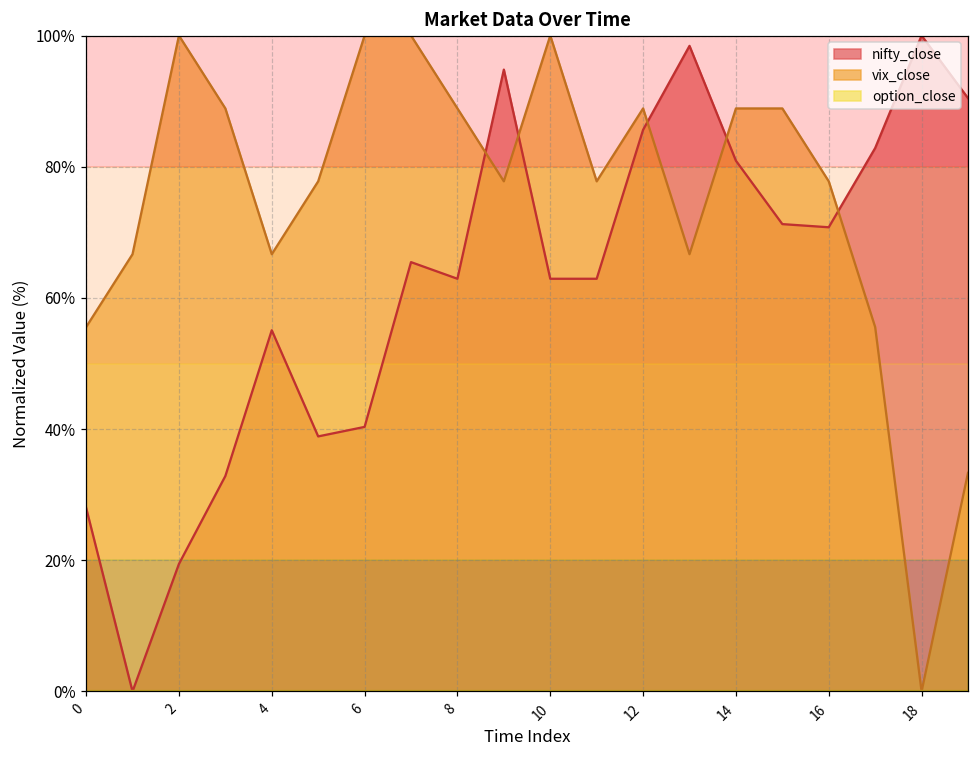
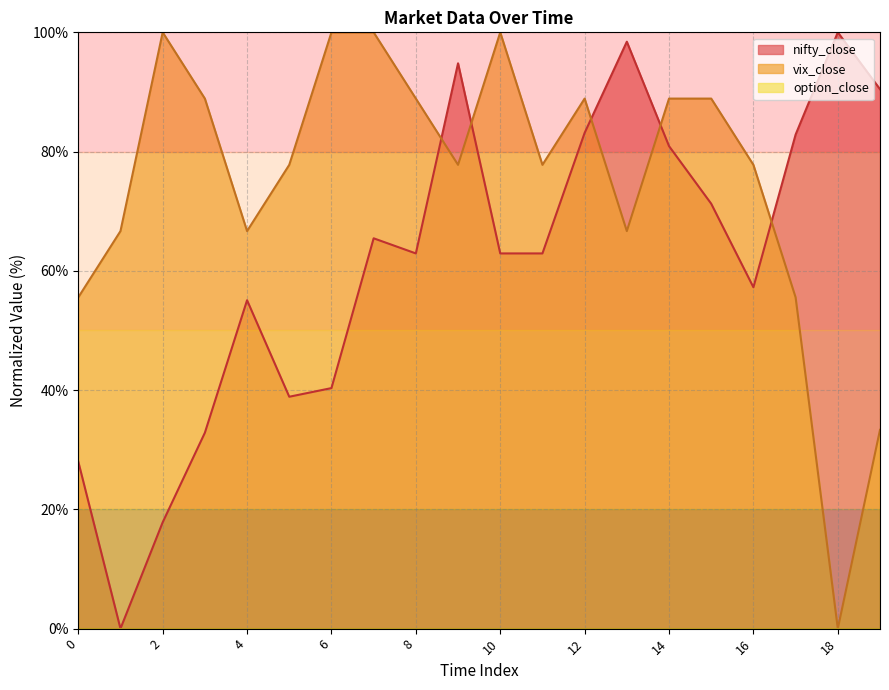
nifty_close, 2: 19% -> 18%
nifty_close, 12: 86% -> 83%
nifty_close, 16: 71% -> 57%
